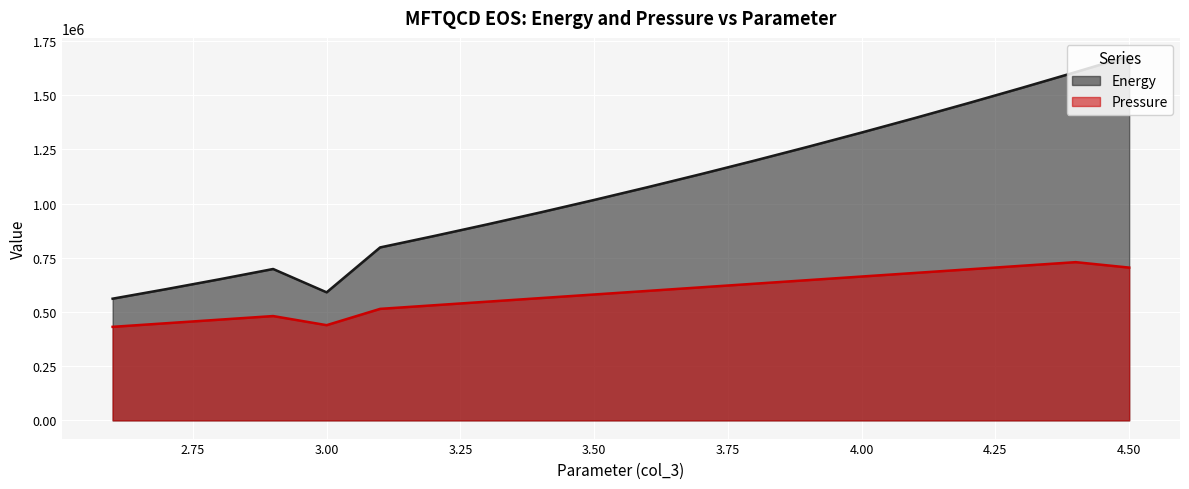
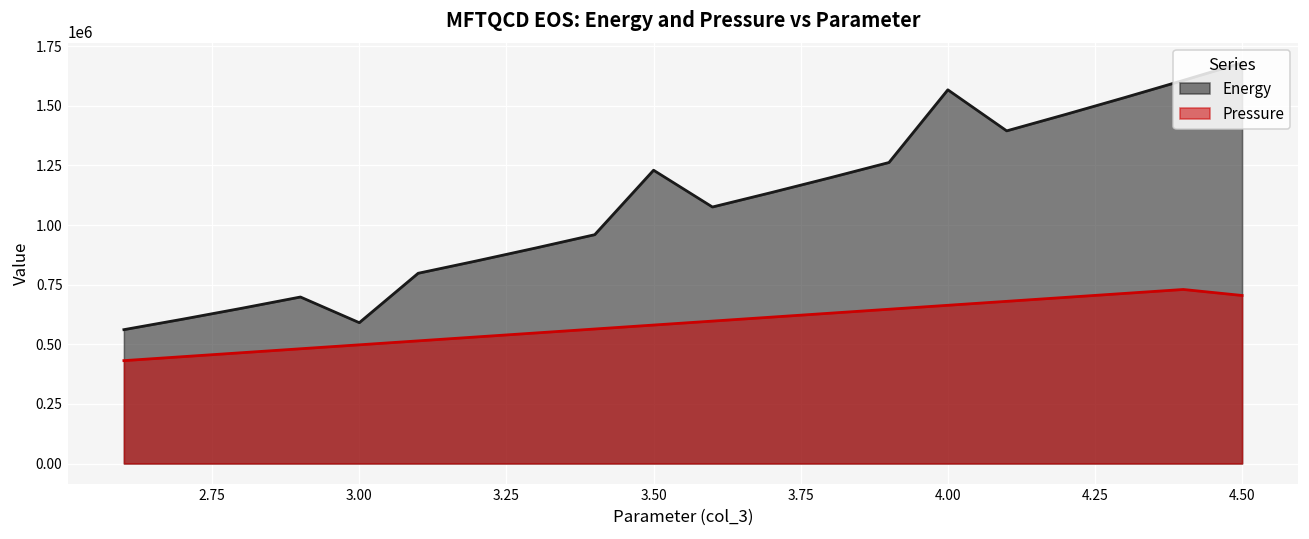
Pressure, 3.00: 440000 -> 500000
Energy, 3.50: 1020000 -> 1230000
Energy, 4.00: 1330000 -> 1570000
